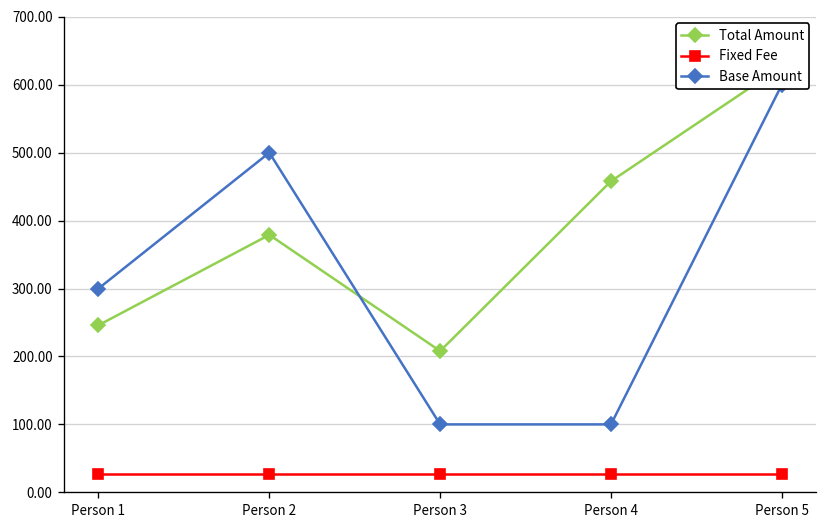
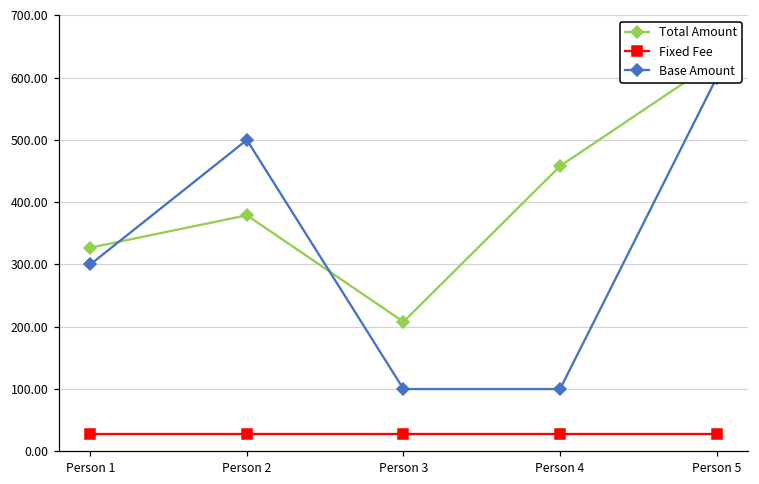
Total Amount, Person 1: 250 -> 330
